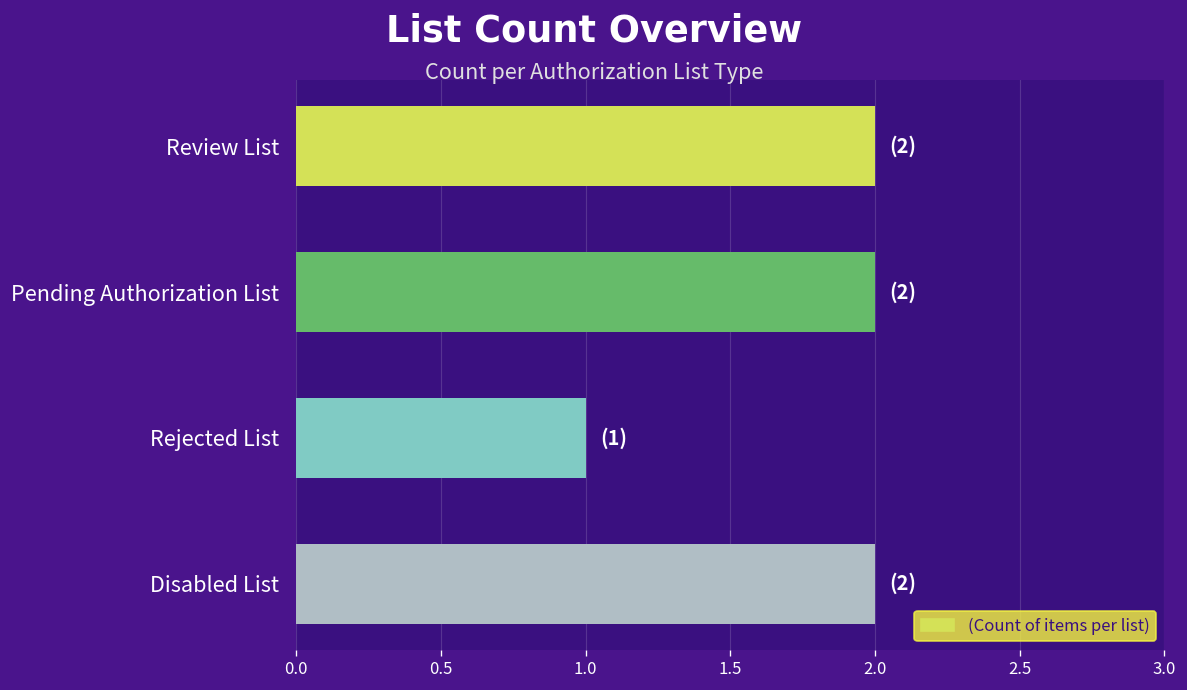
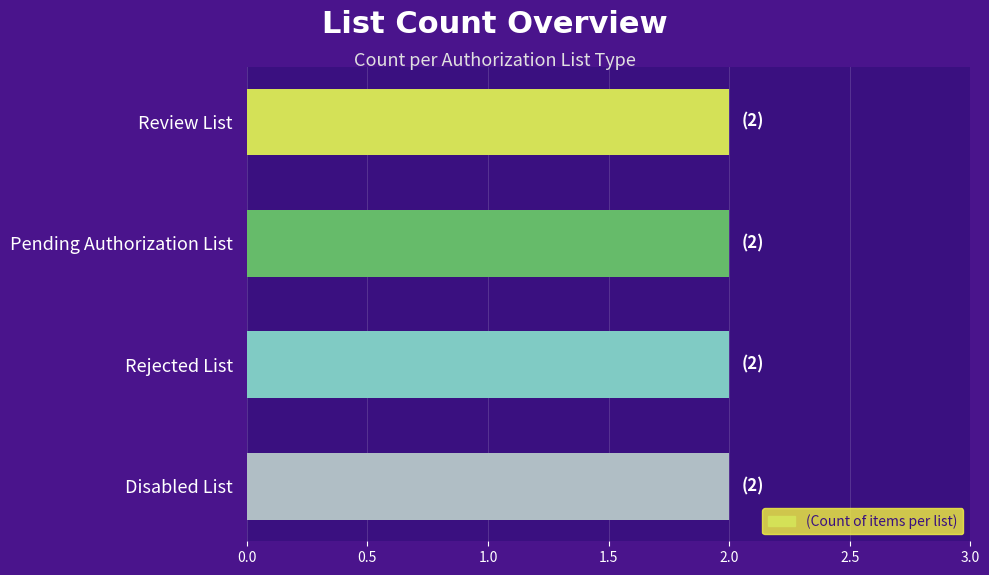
Rejected List: (1) -> (2)
